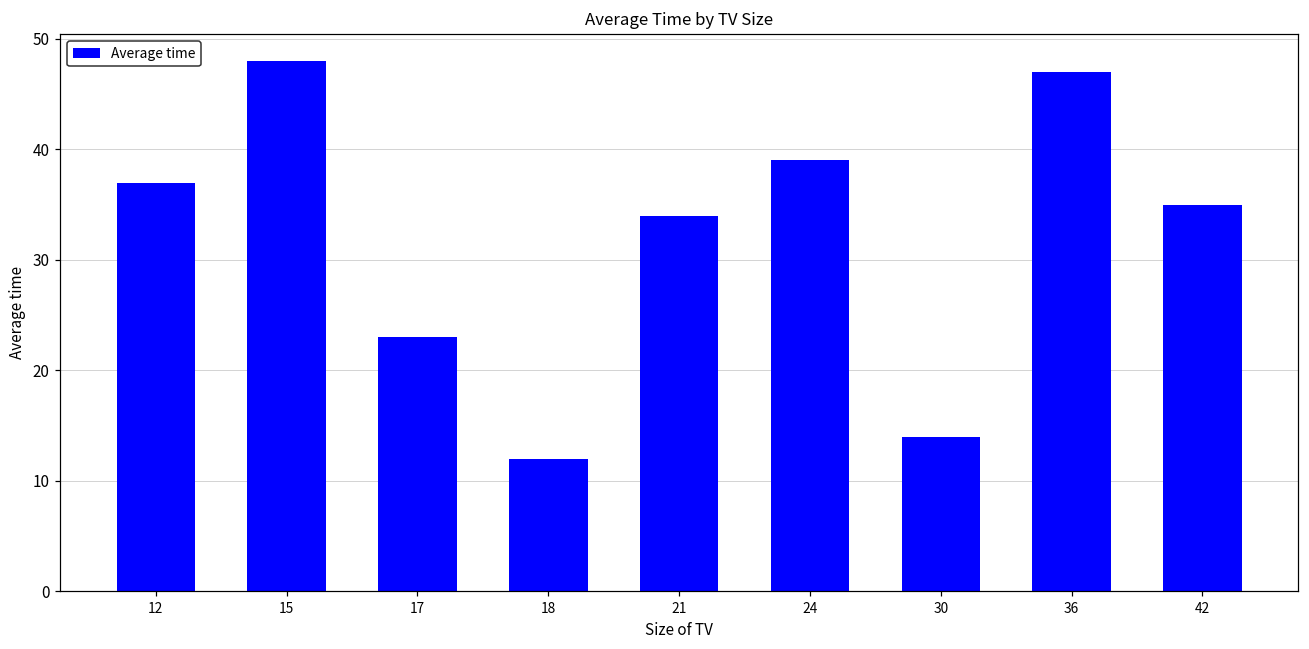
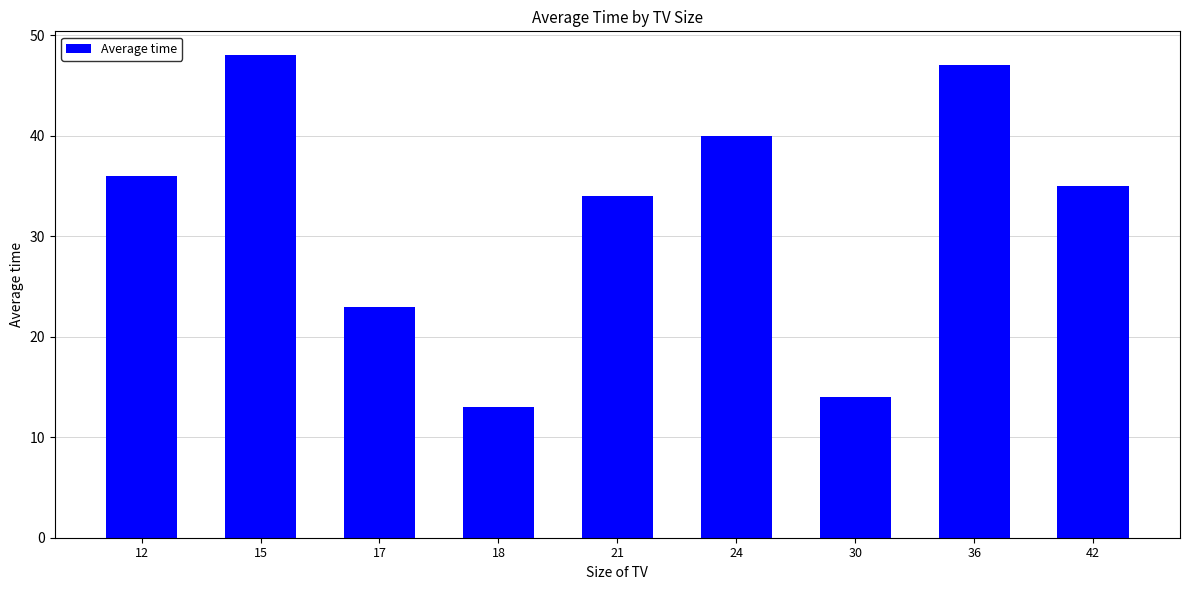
12: 37 -> 36
18: 12 -> 13
24: 39 -> 40
